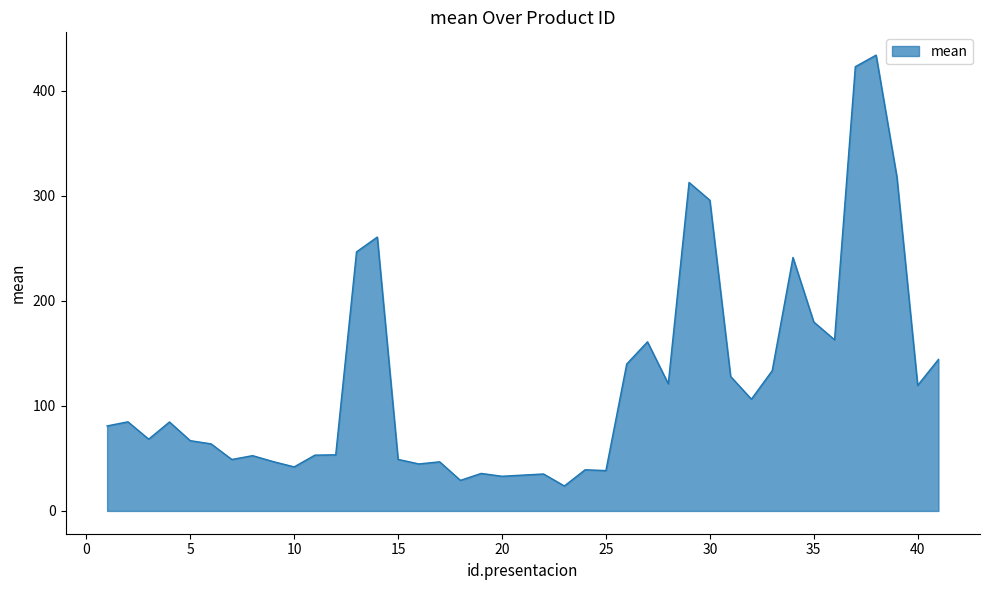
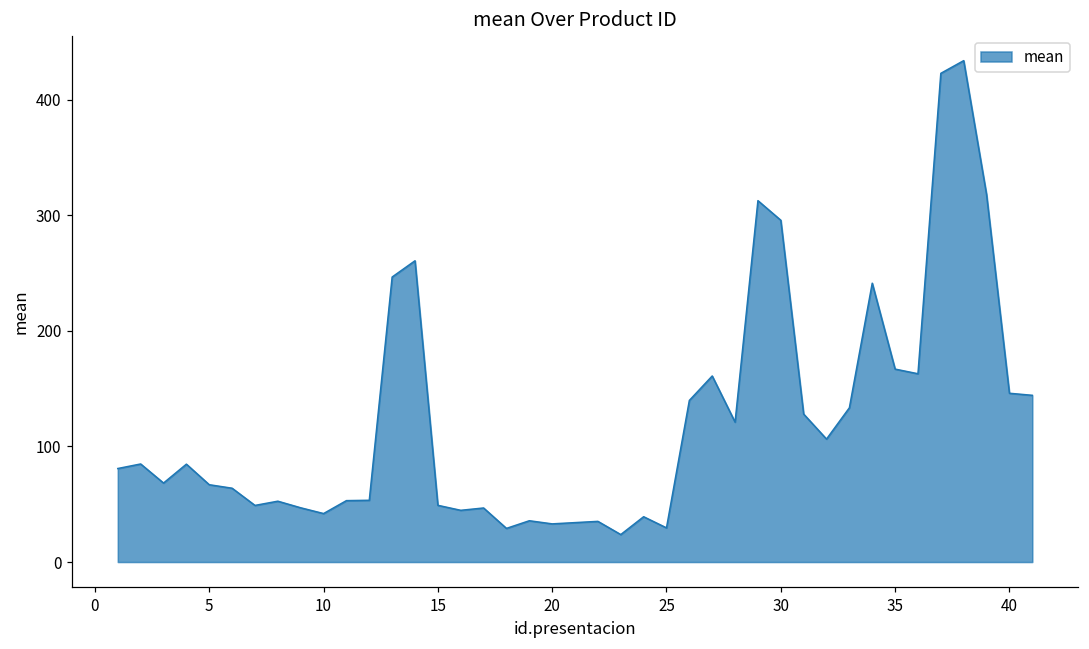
25: 38 -> 30
35: 180 -> 167
40: 120 -> 146
